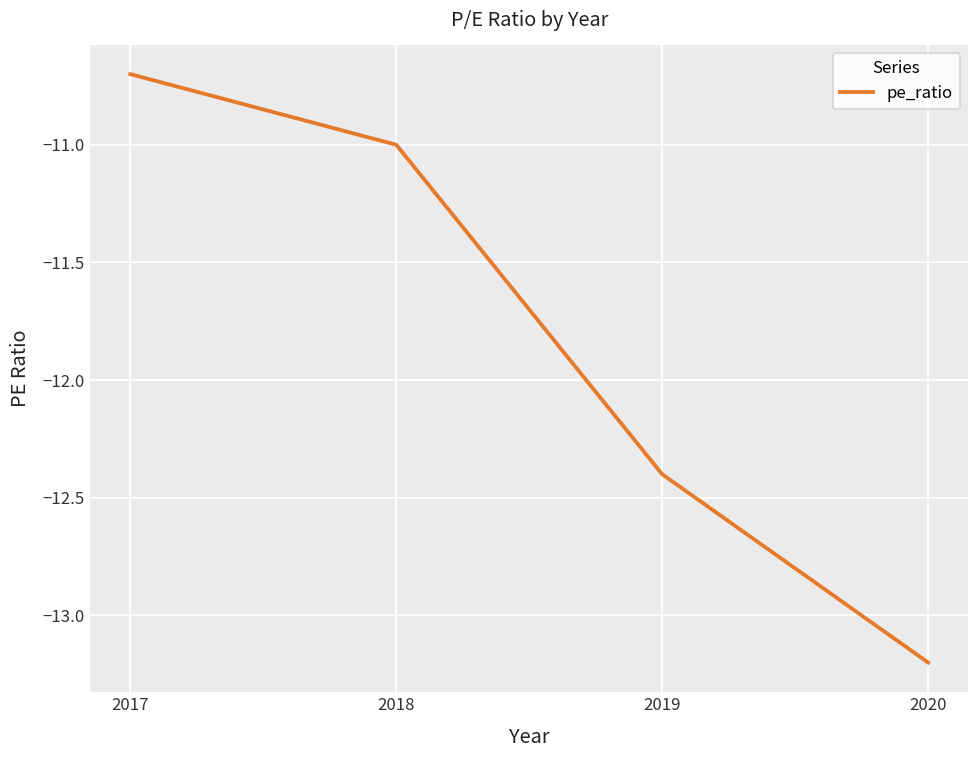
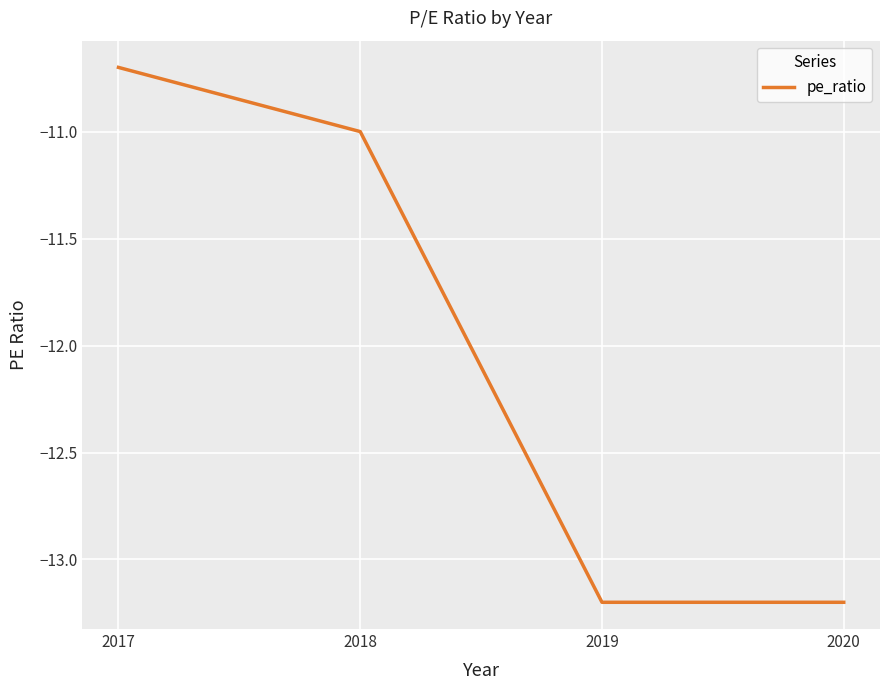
2019: -12.4 -> -13.2
